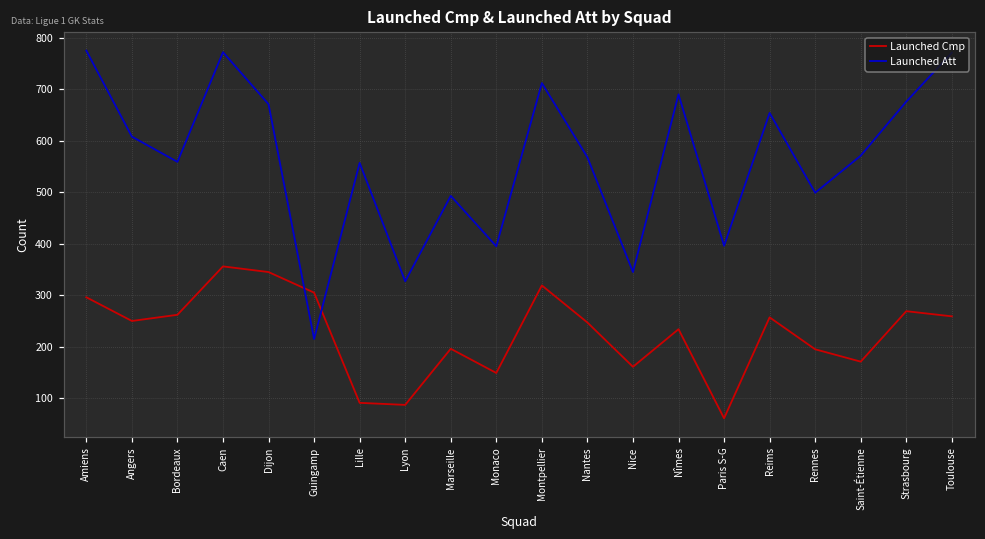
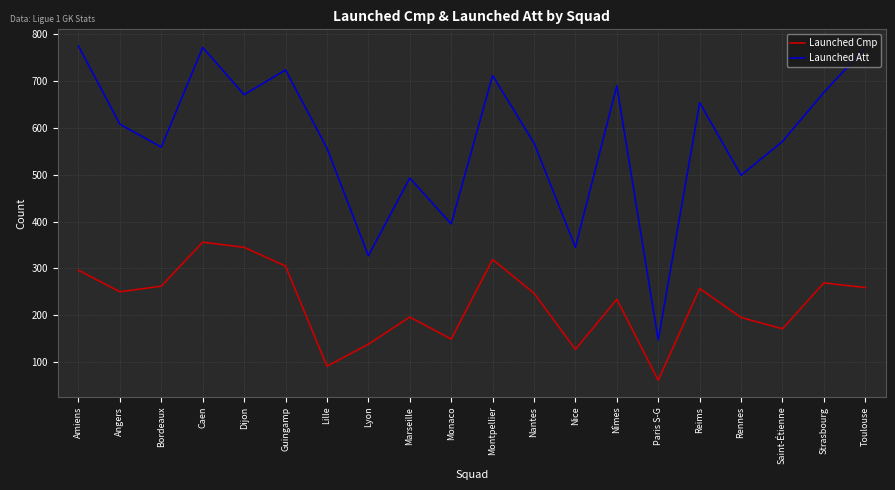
Launched Att, Guingamp: 220 -> 720
Launched Cmp, Lyon: 90 -> 140
Launched Cmp, Nice: 160 -> 130
Launched Att, Paris S-G: 400 -> 150
